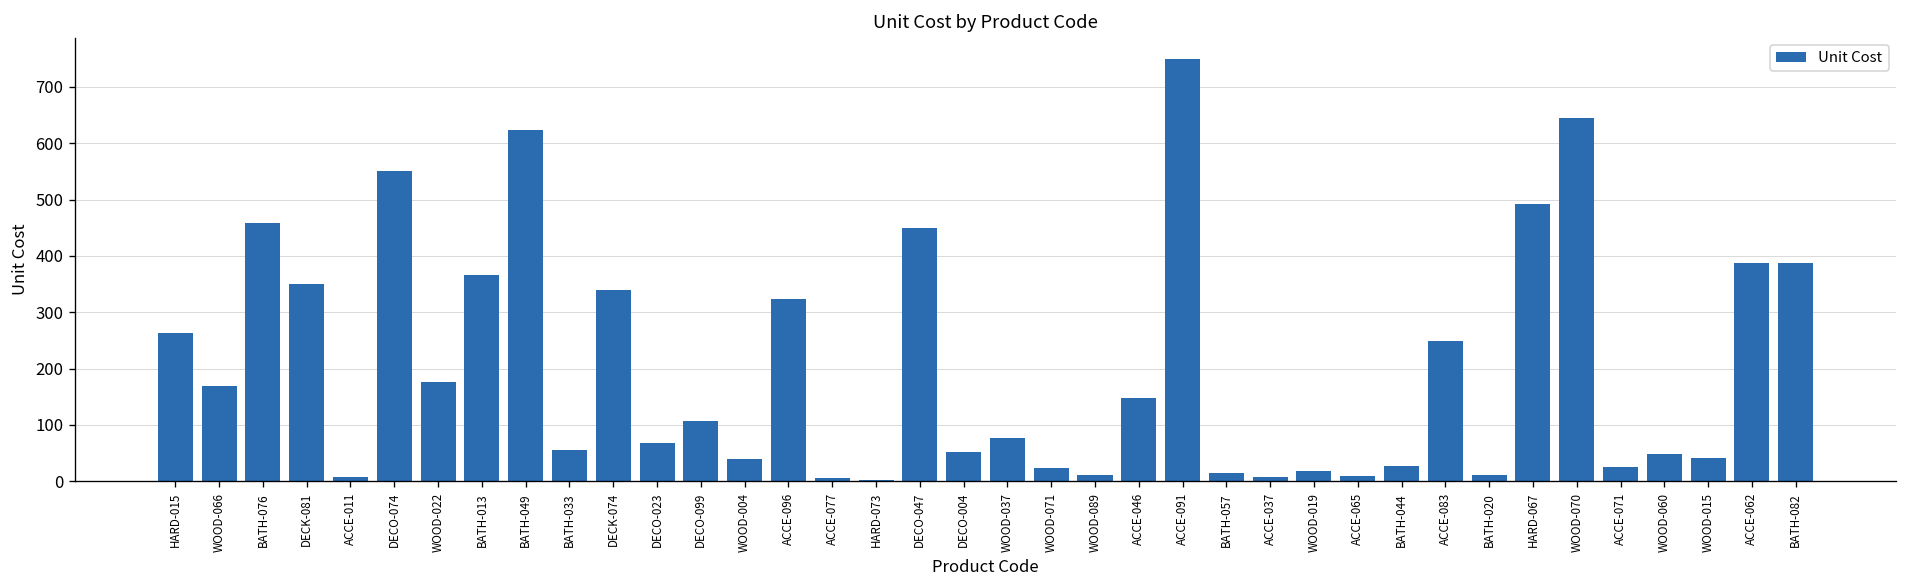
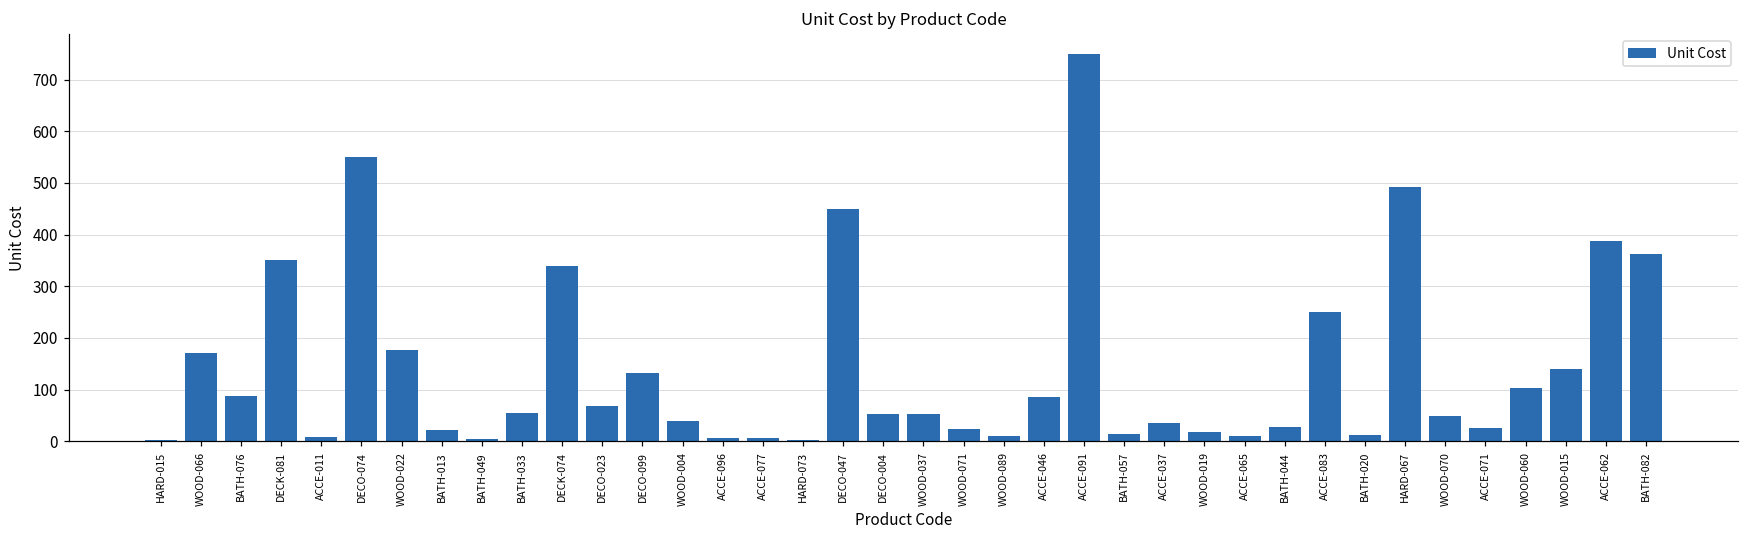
HARD-015: 260 -> 0
BATH-076: 460 -> 90
BATH-013: 370 -> 20
BATH-049: 620 -> 10
DECO-099: 110 -> 130
ACCE-096: 320 -> 10
WOOD-037: 80 -> 50
ACCE-046: 150 -> 90
ACCE-037: 10 -> 30
WOOD-070: 650 -> 50
WOOD-060: 50 -> 100
WOOD-015: 40 -> 140
BATH-082: 390 -> 360
